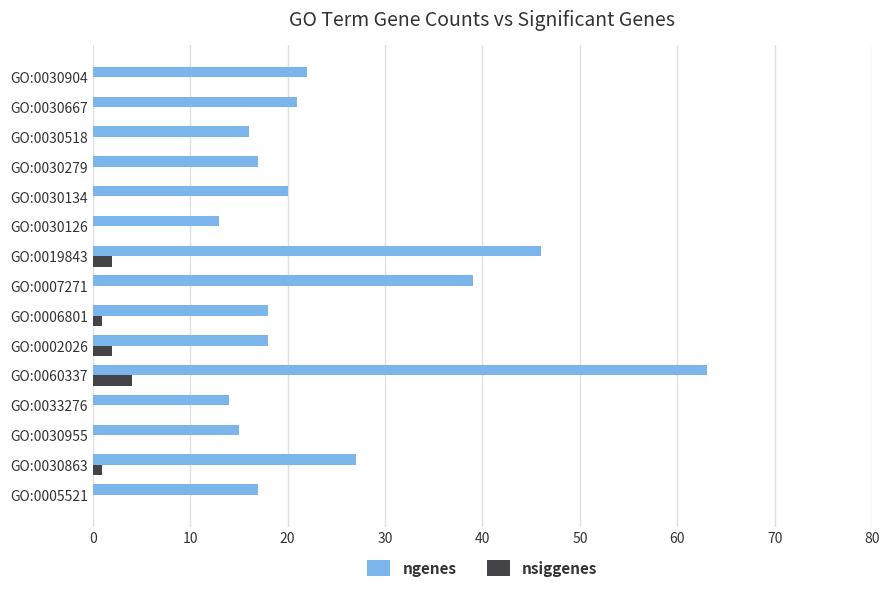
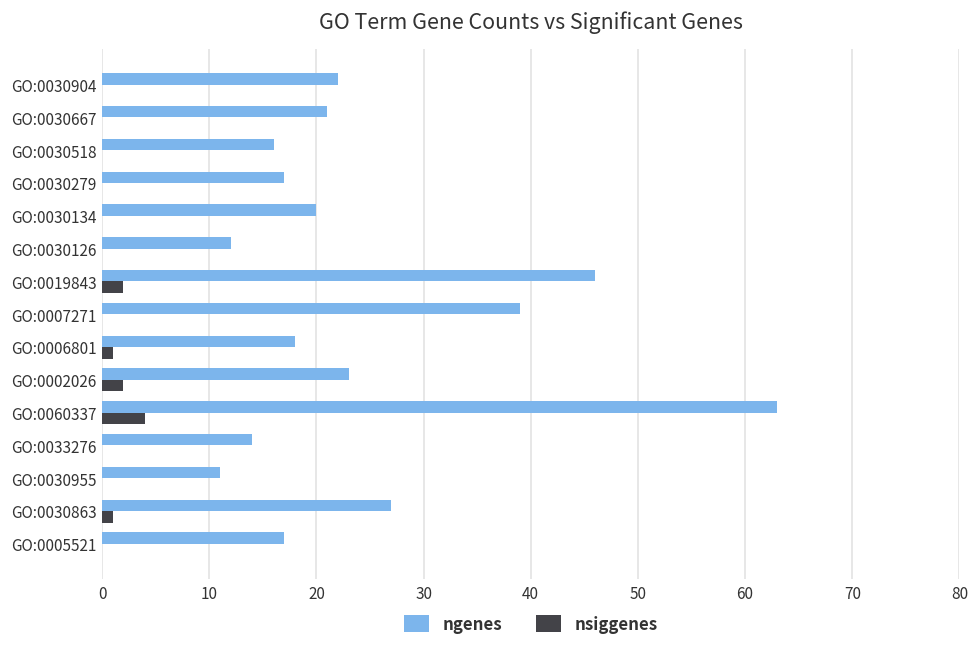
ngenes, GO:0030126: 13 -> 12
ngenes, GO:0002026: 18 -> 23
ngenes, GO:0030955: 15 -> 11
